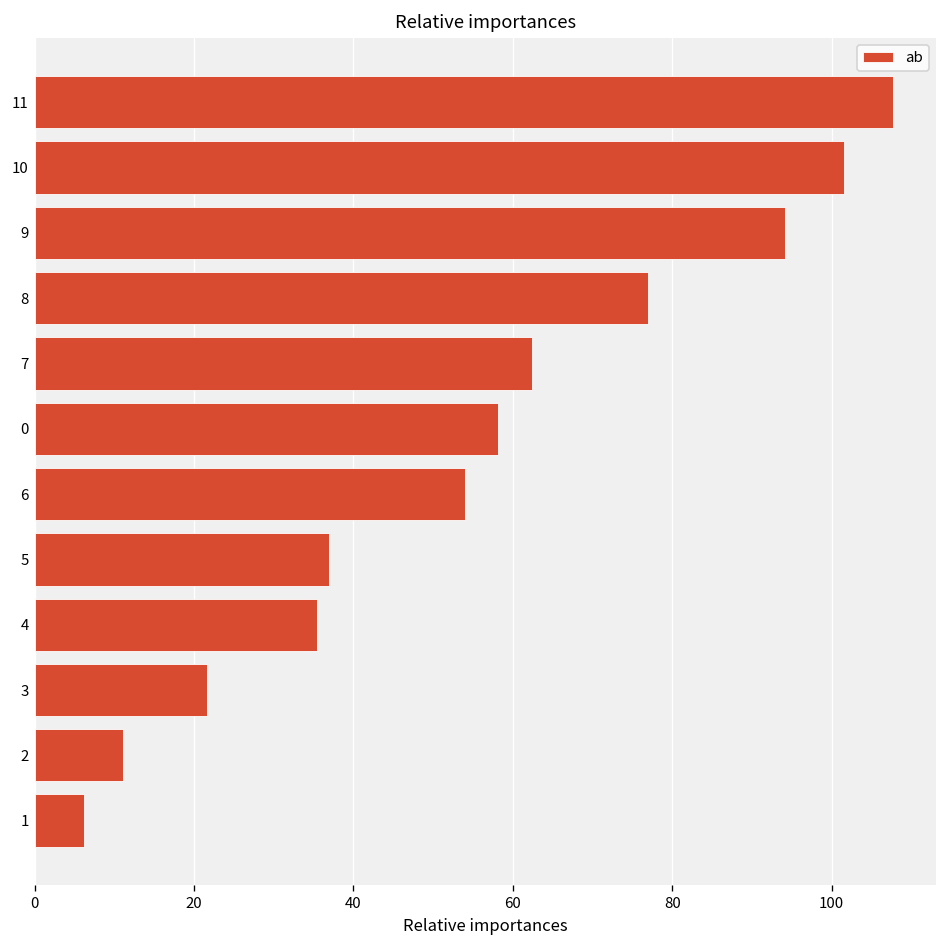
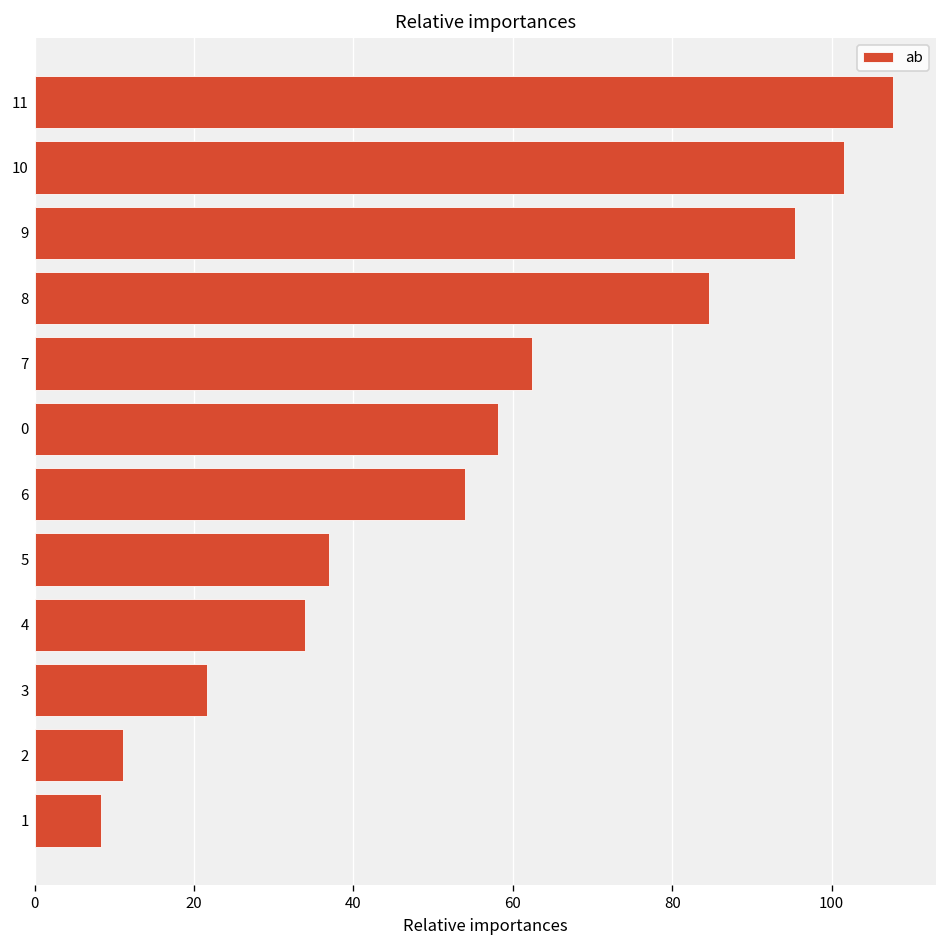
9: 94 -> 95
8: 77 -> 85
4: 35 -> 34
1: 6 -> 8
